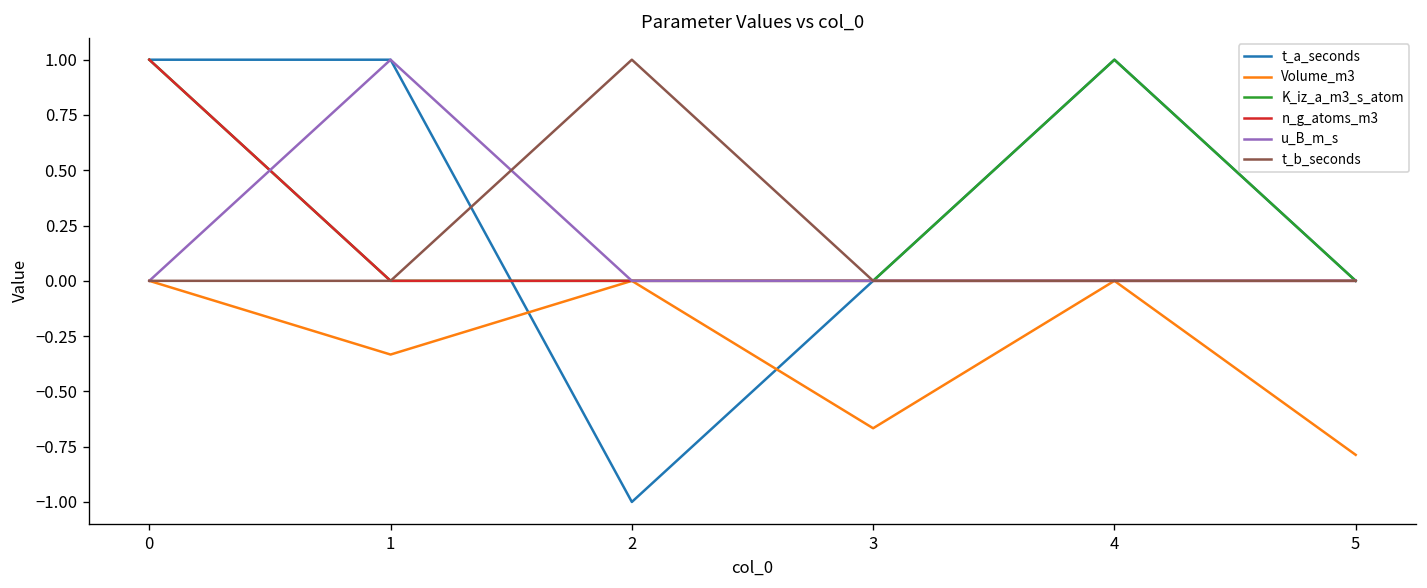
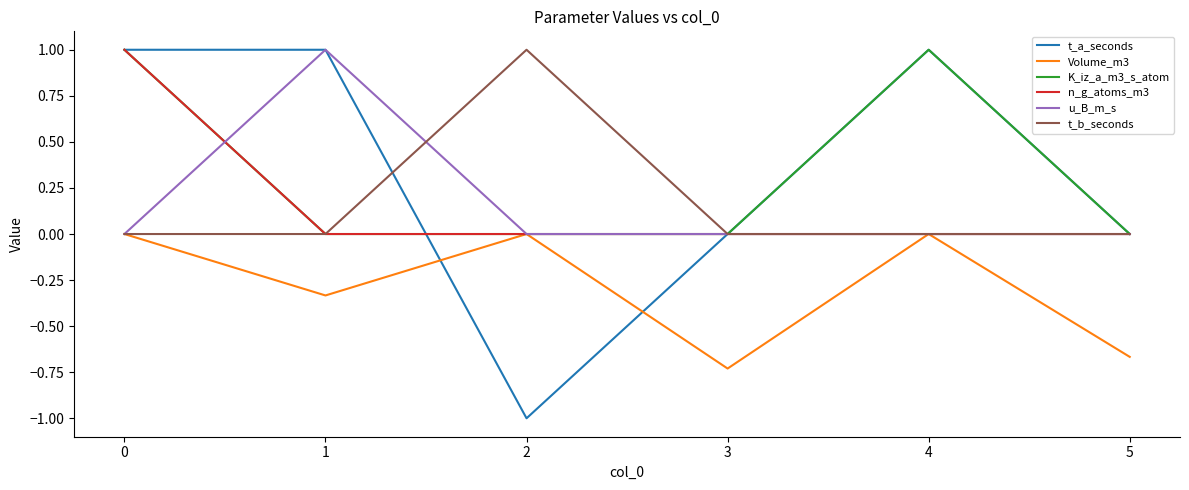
Volume_m3, 3: -0.67 -> -0.73
Volume_m3, 5: -0.79 -> -0.67
